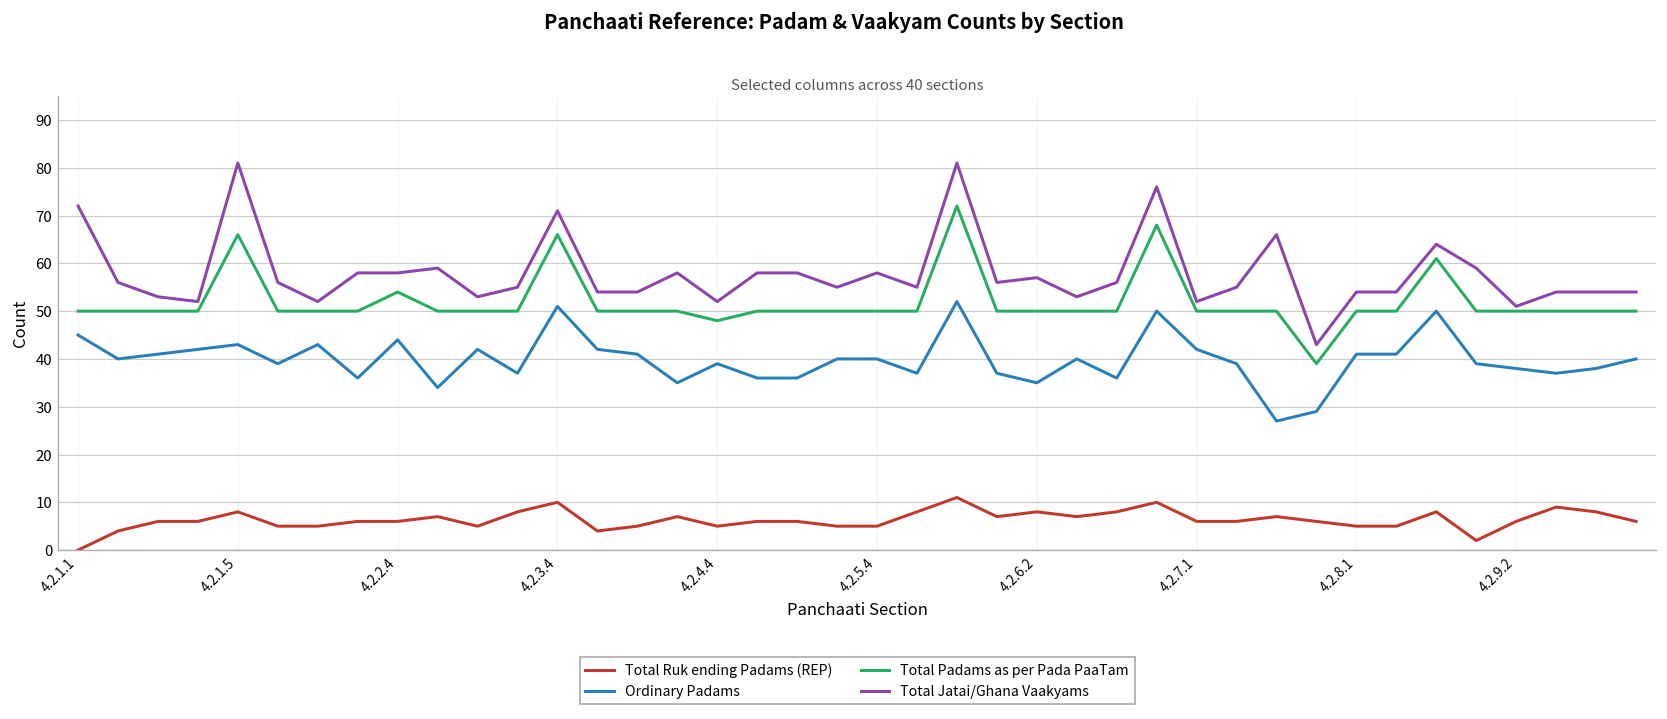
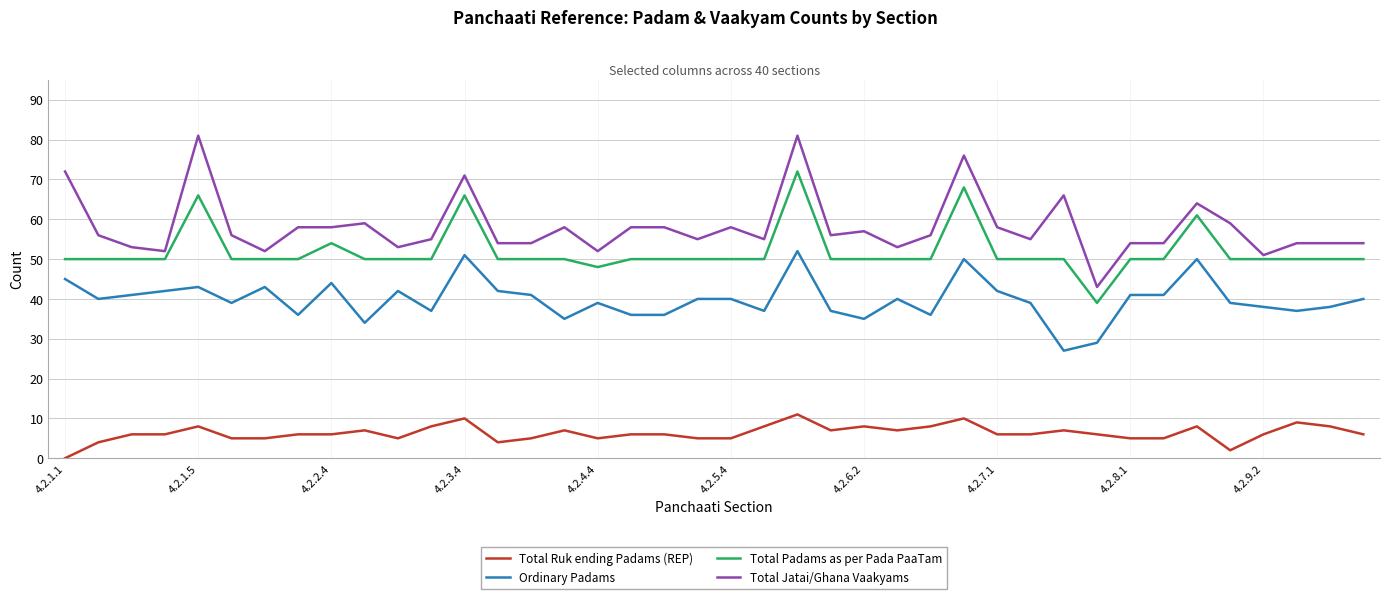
Total Jatai/Ghana Vaakyams, 4.2.7.1: 52 -> 58
